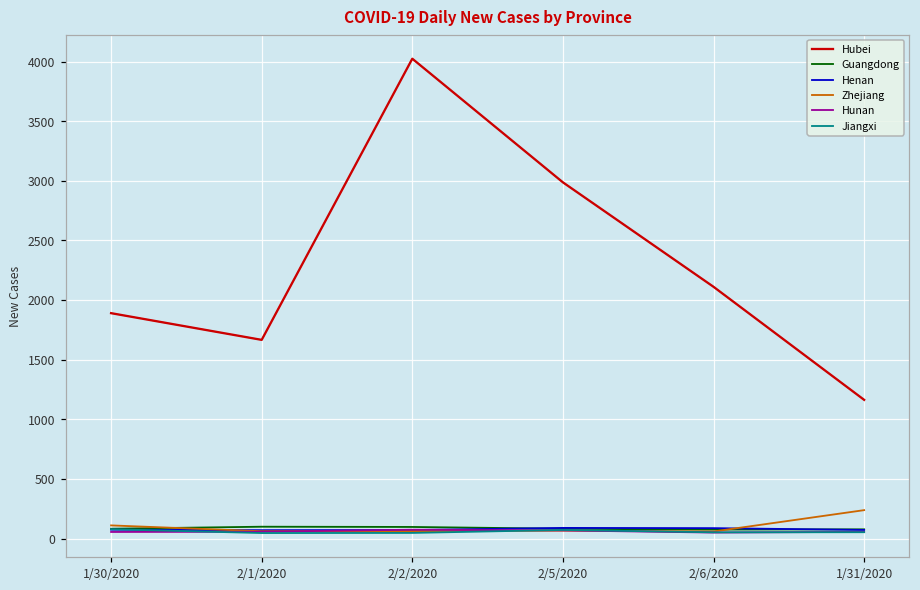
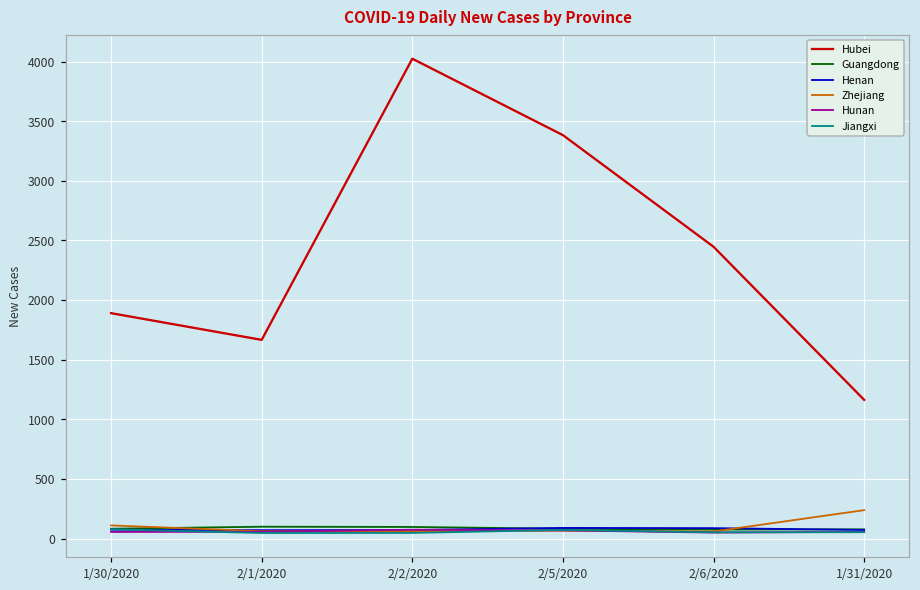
Hubei, 2/5/2020: 2990 -> 3380
Hubei, 2/6/2020: 2110 -> 2450
